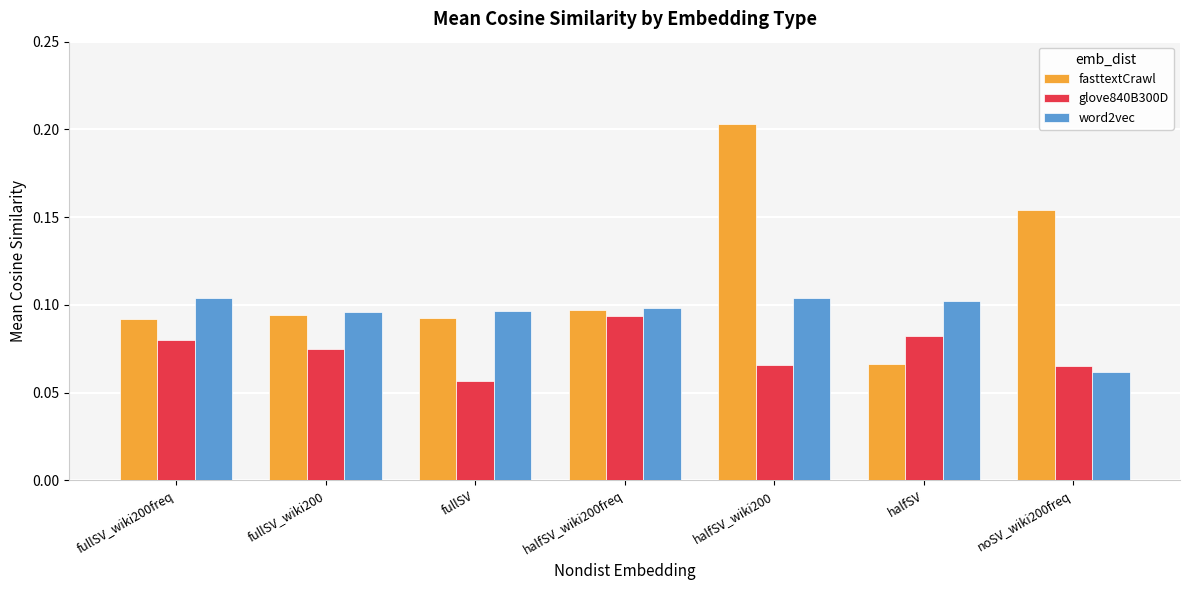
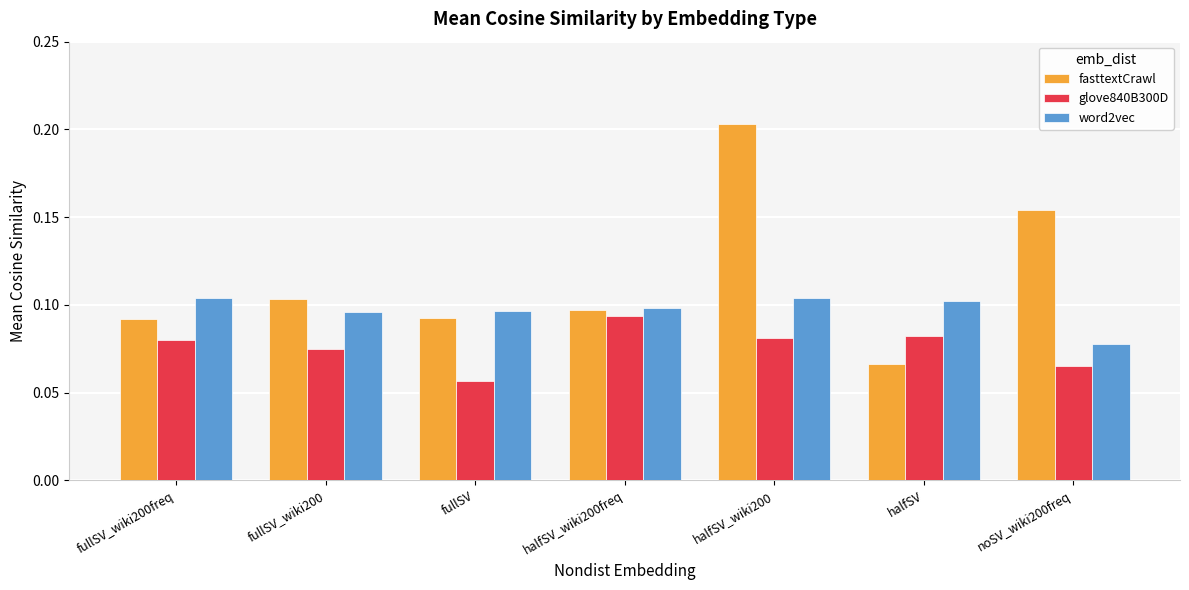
fasttextCrawl, fullSV_wiki200: 0.094 -> 0.103
glove840B300D, halfSV_wiki200: 0.066 -> 0.081
word2vec, noSV_wiki200freq: 0.062 -> 0.078
